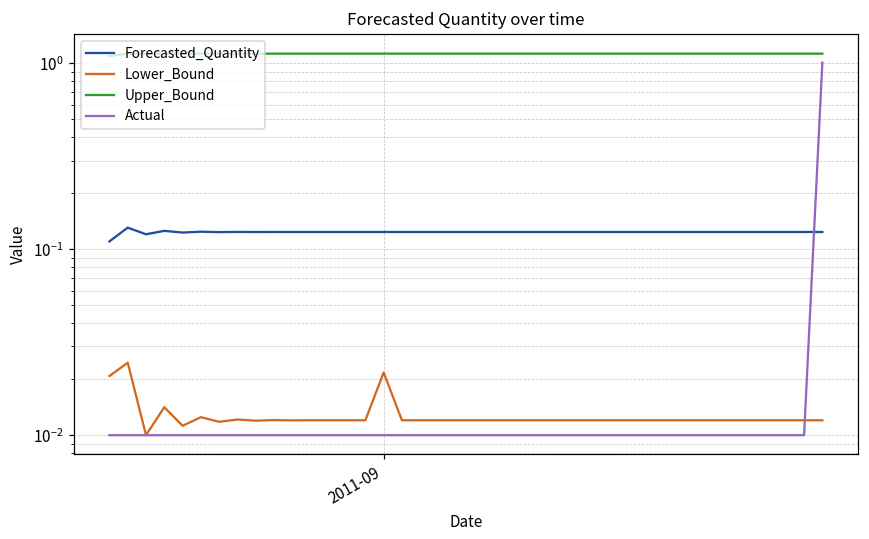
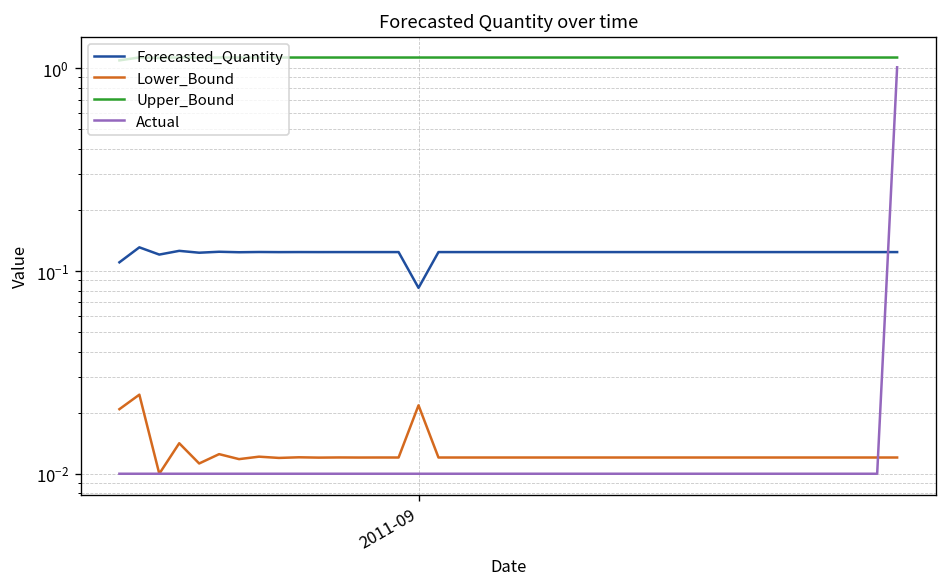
Forecasted_Quantity, 2011-09: 0.12 -> 0.08
